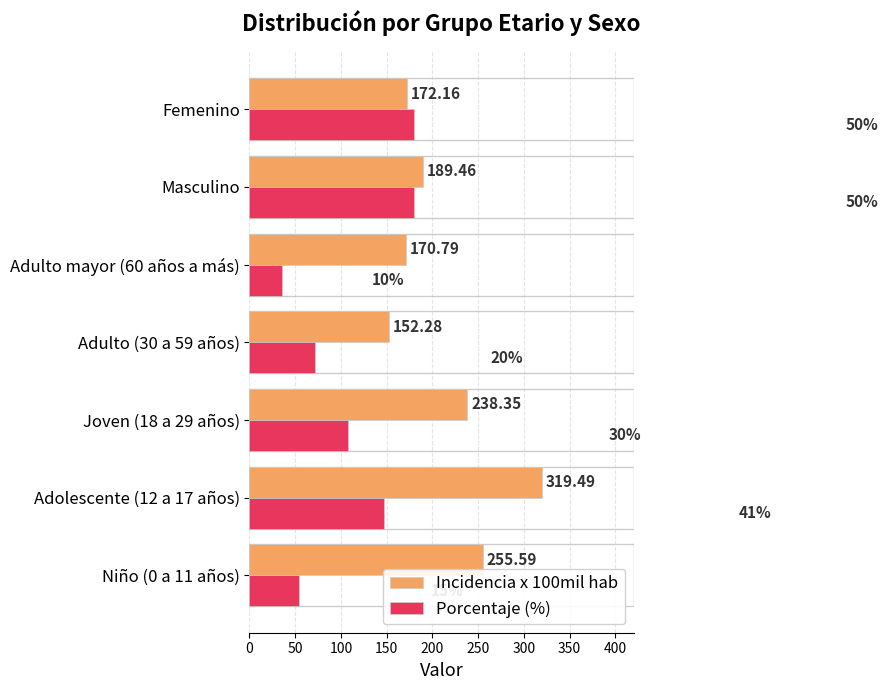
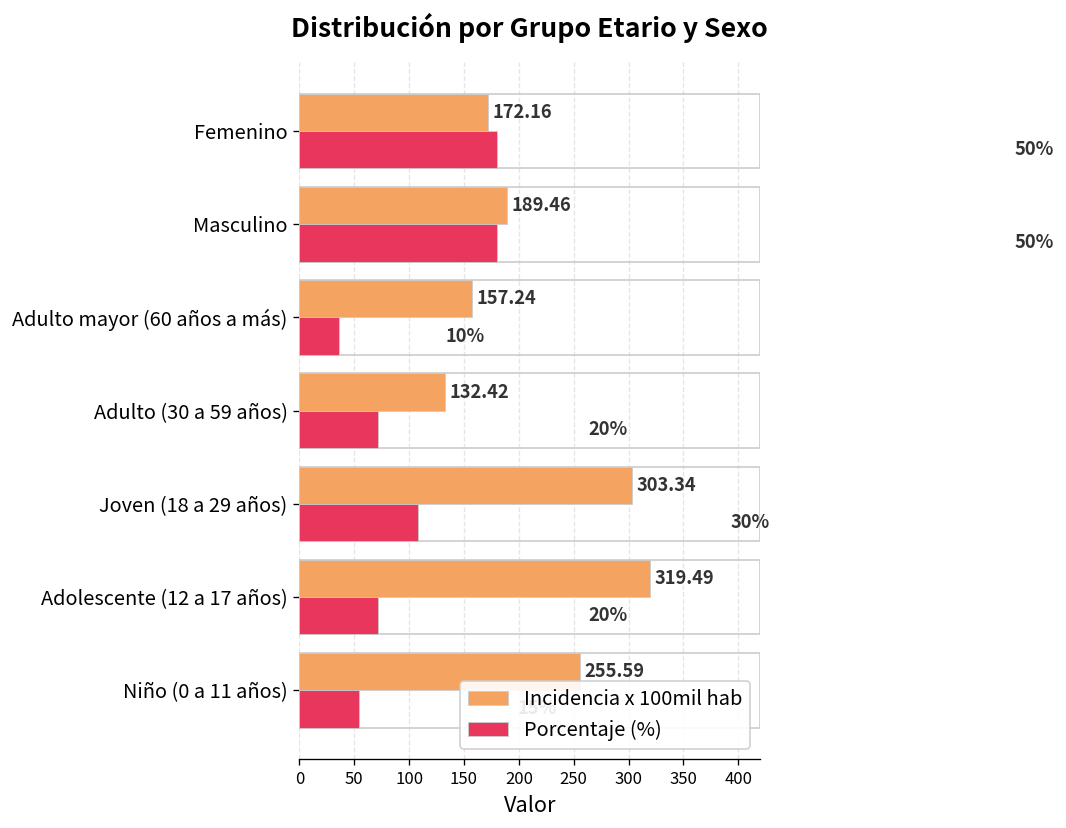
Incidencia x 100mil hab, Adulto mayor (60 años a más): 170.79 -> 157.24
Incidencia x 100mil hab, Adulto (30 a 59 años): 152.28 -> 132.42
Incidencia x 100mil hab, Joven (18 a 29 años): 238.35 -> 303.34
Porcentaje (%), Adolescente (12 a 17 años): 41% -> 20%
